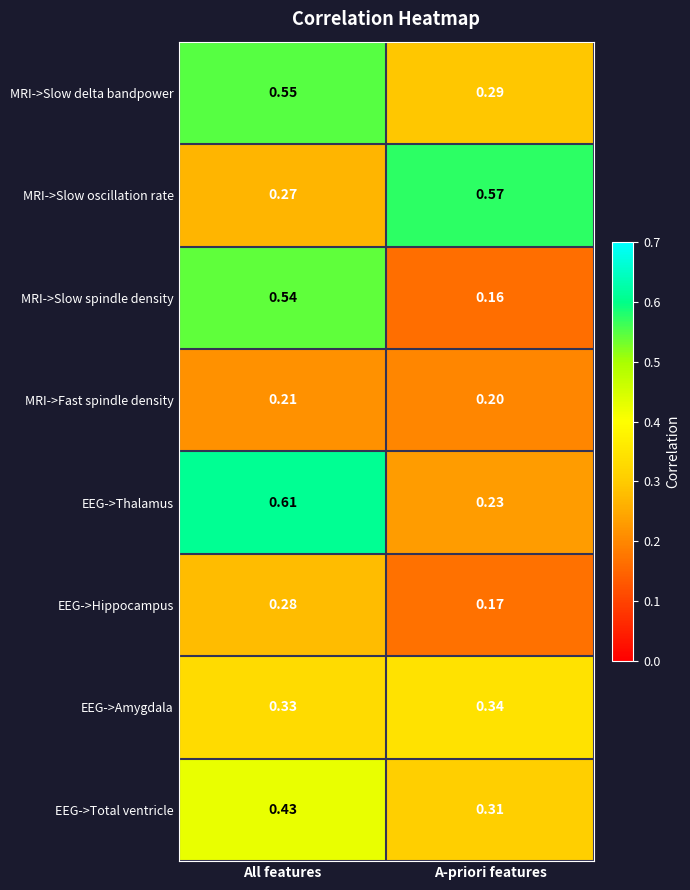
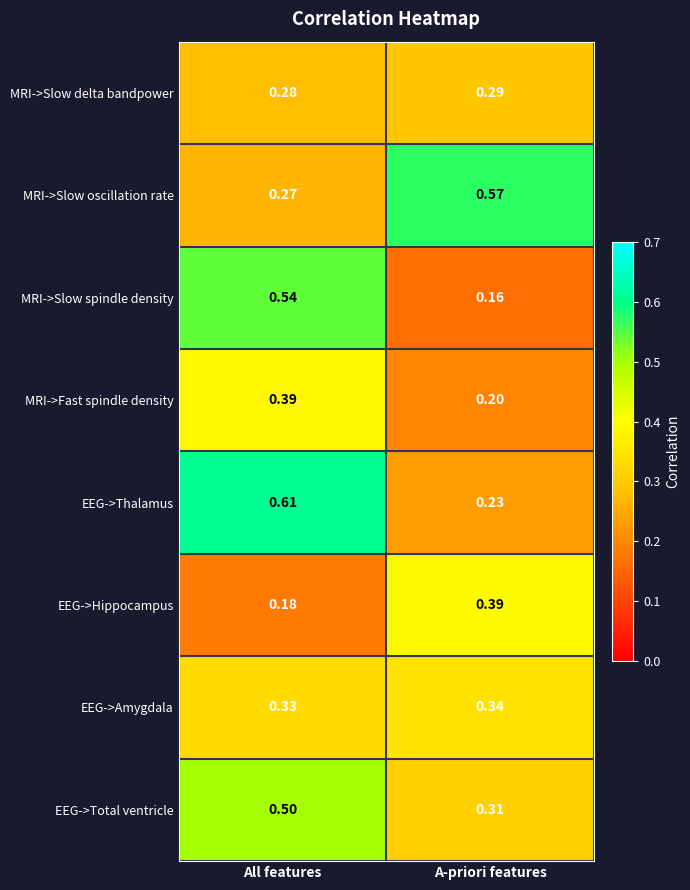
MRI->Slow delta bandpower, All features: 0.55 -> 0.28
MRI->Fast spindle density, All features: 0.21 -> 0.39
EEG->Hippocampus, All features: 0.28 -> 0.18
EEG->Hippocampus, A-priori features: 0.17 -> 0.39
EEG->Total ventricle, All features: 0.43 -> 0.50
